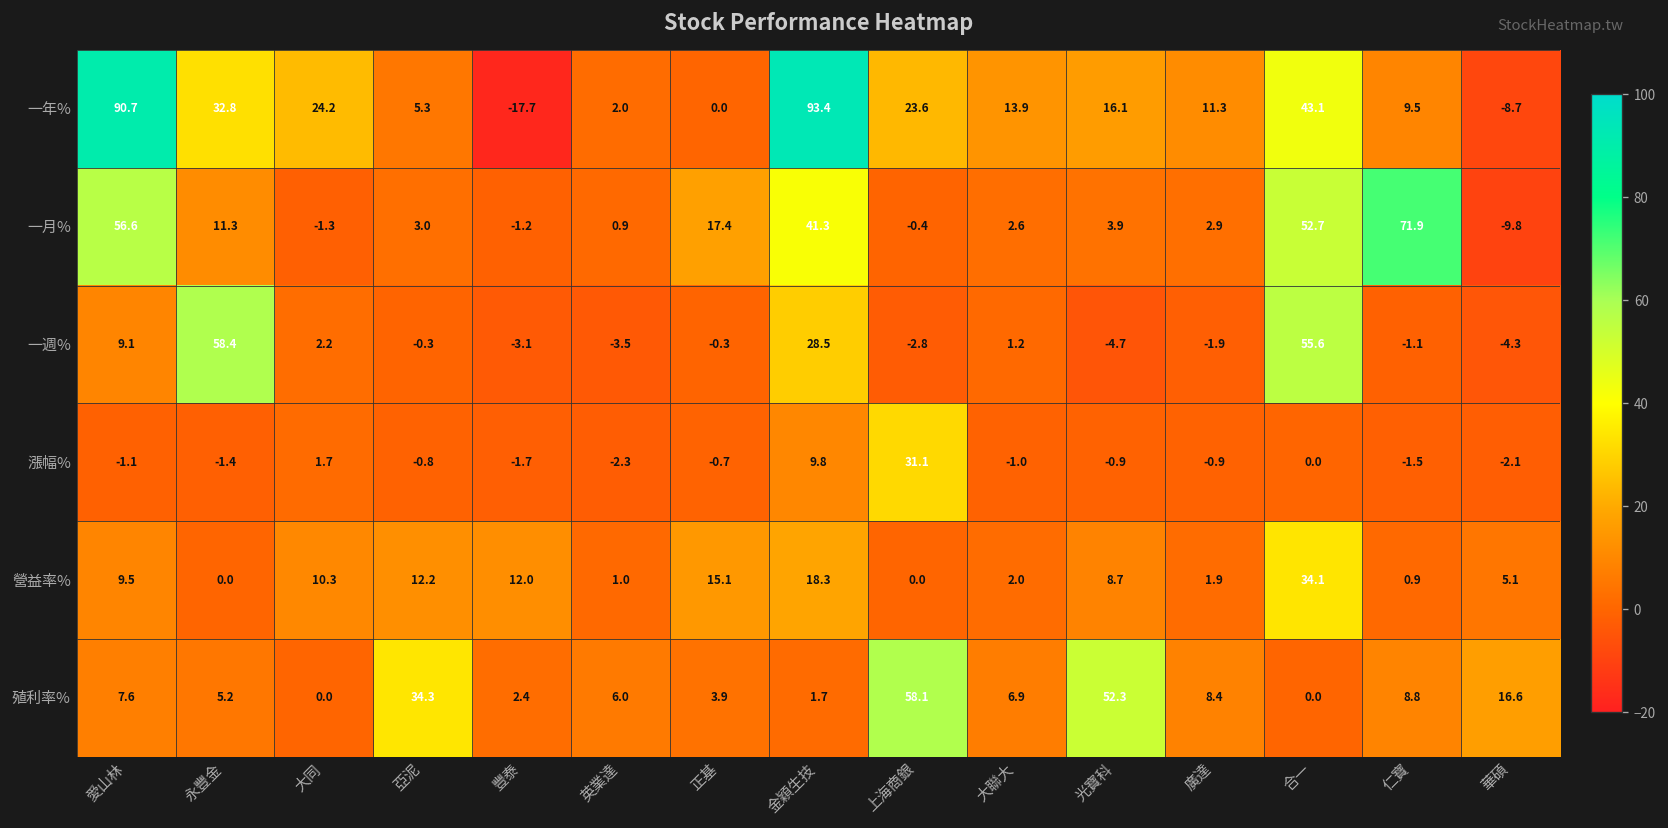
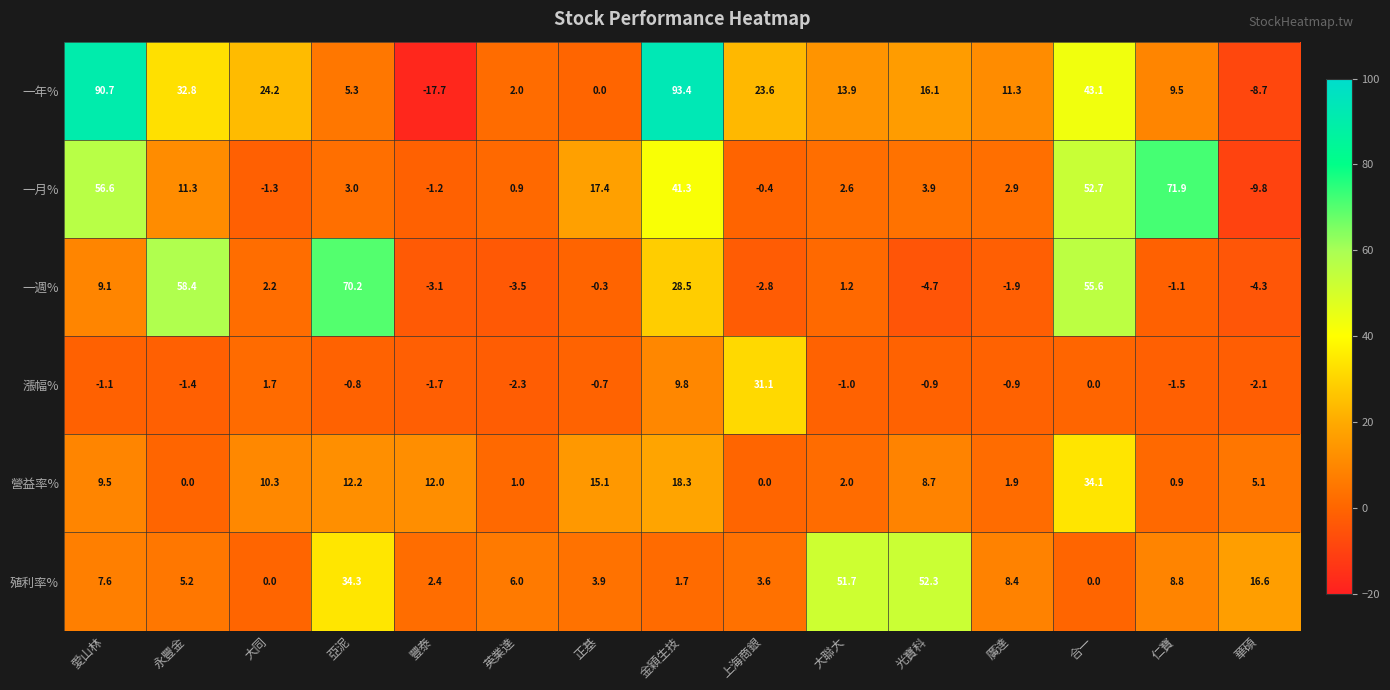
一週%, 亞泥: -0.3 -> 70.2
殖利率%, 上海商銀: 58.1 -> 3.6
殖利率%, 大聯大: 6.9 -> 51.7
